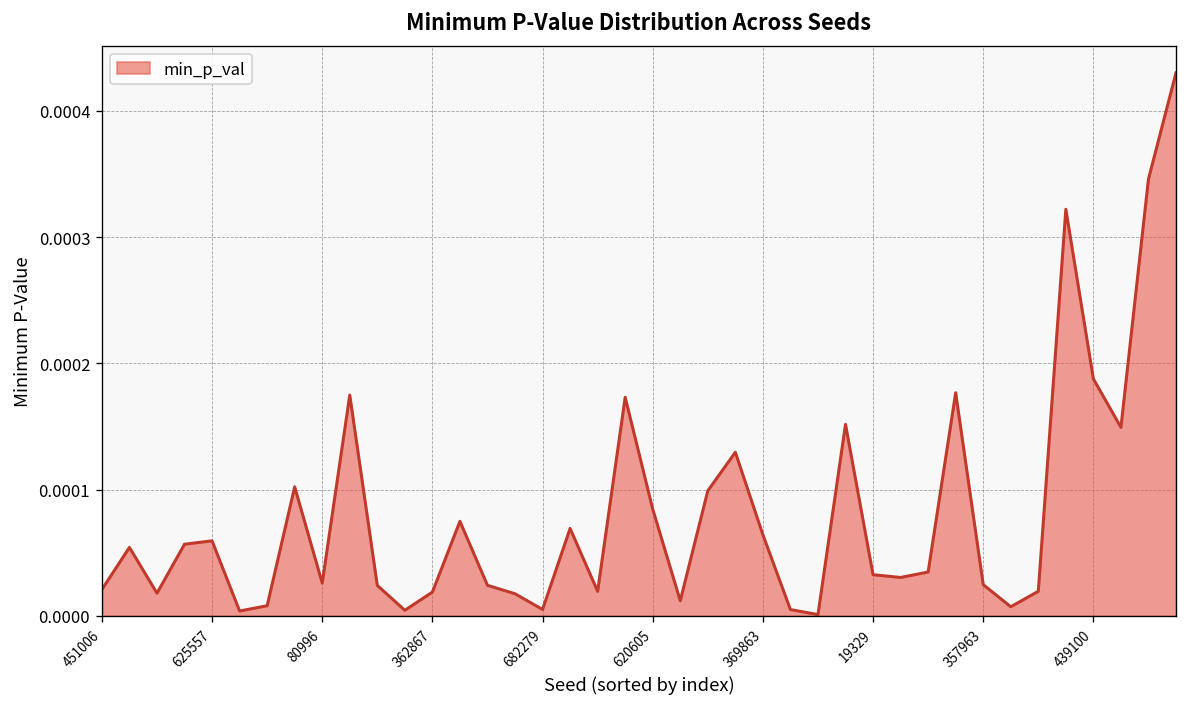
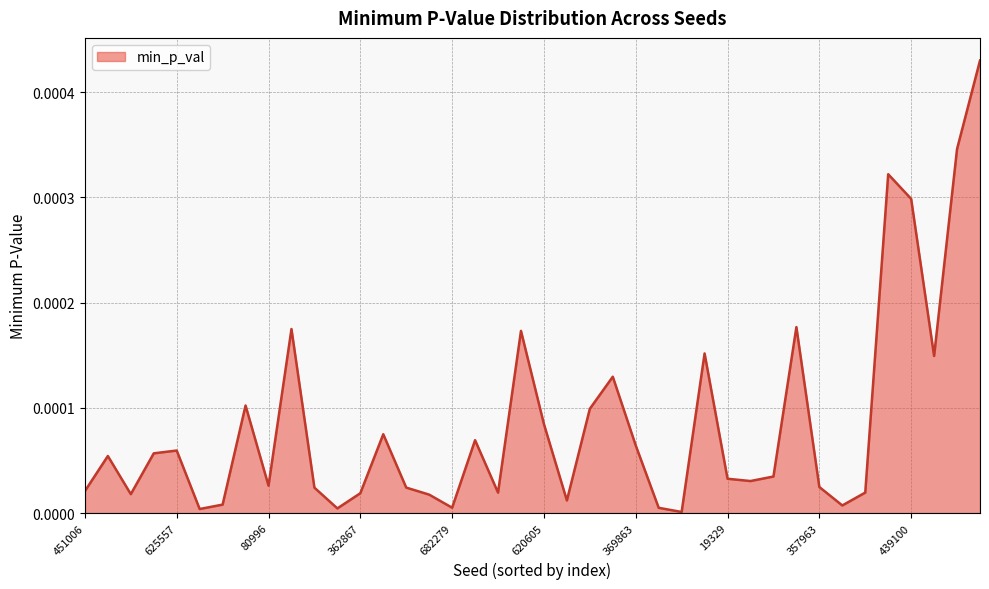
439100: 0.000188 -> 0.000299
